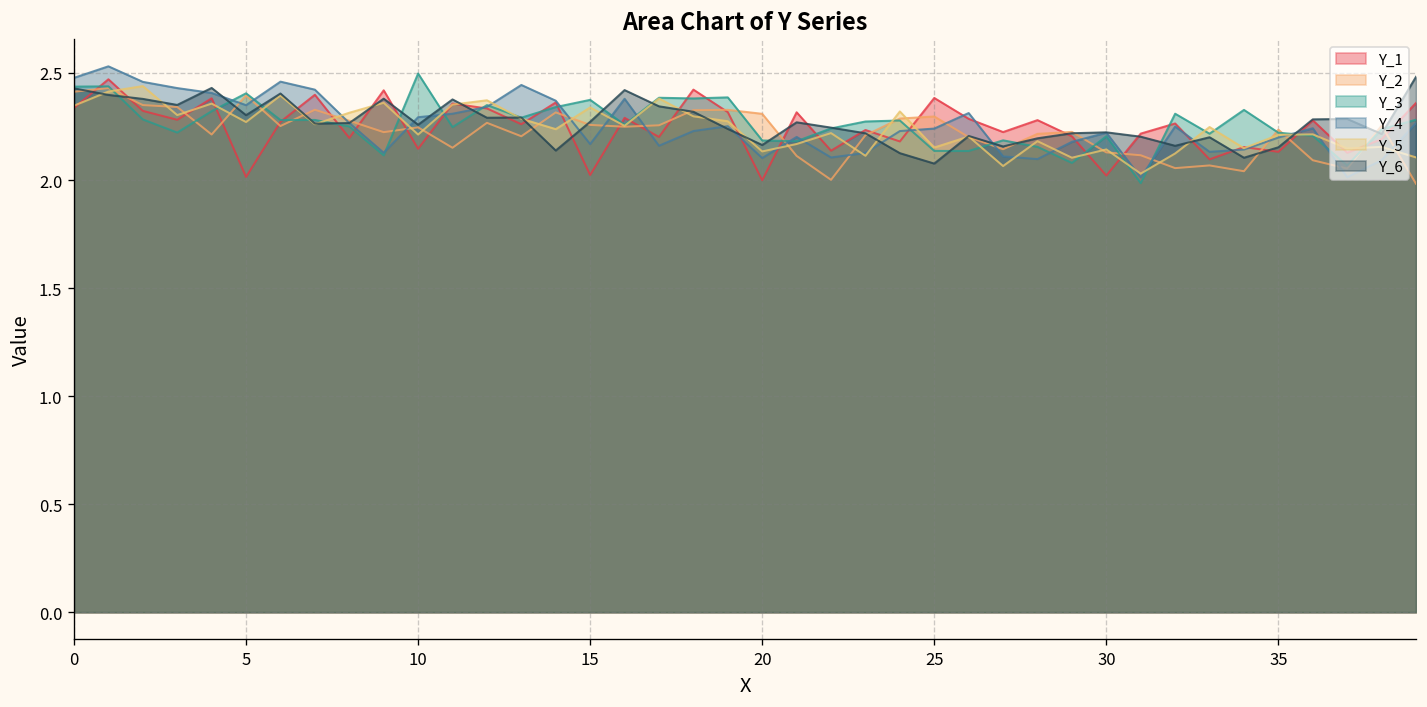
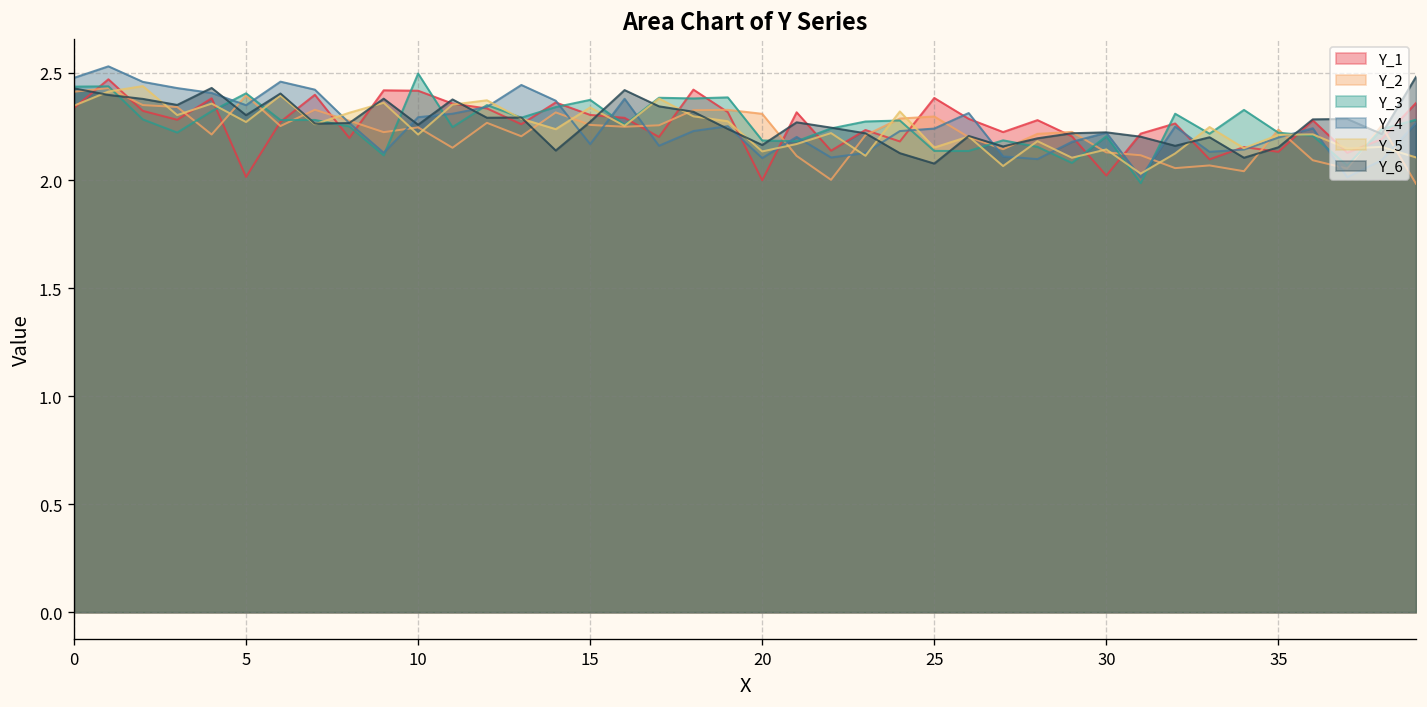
Y_1, 10: 2.15 -> 2.42
Y_1, 15: 2.03 -> 2.30
